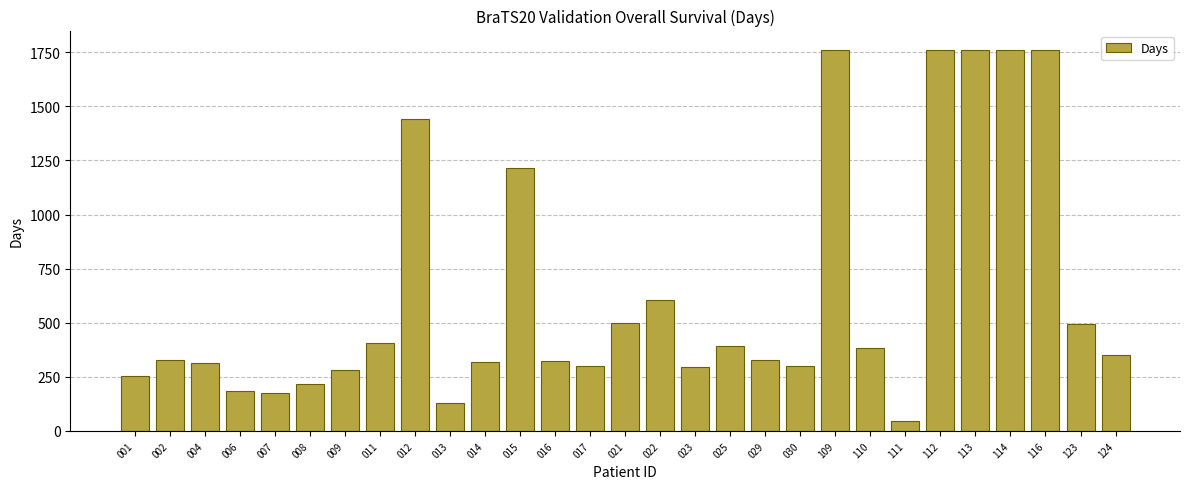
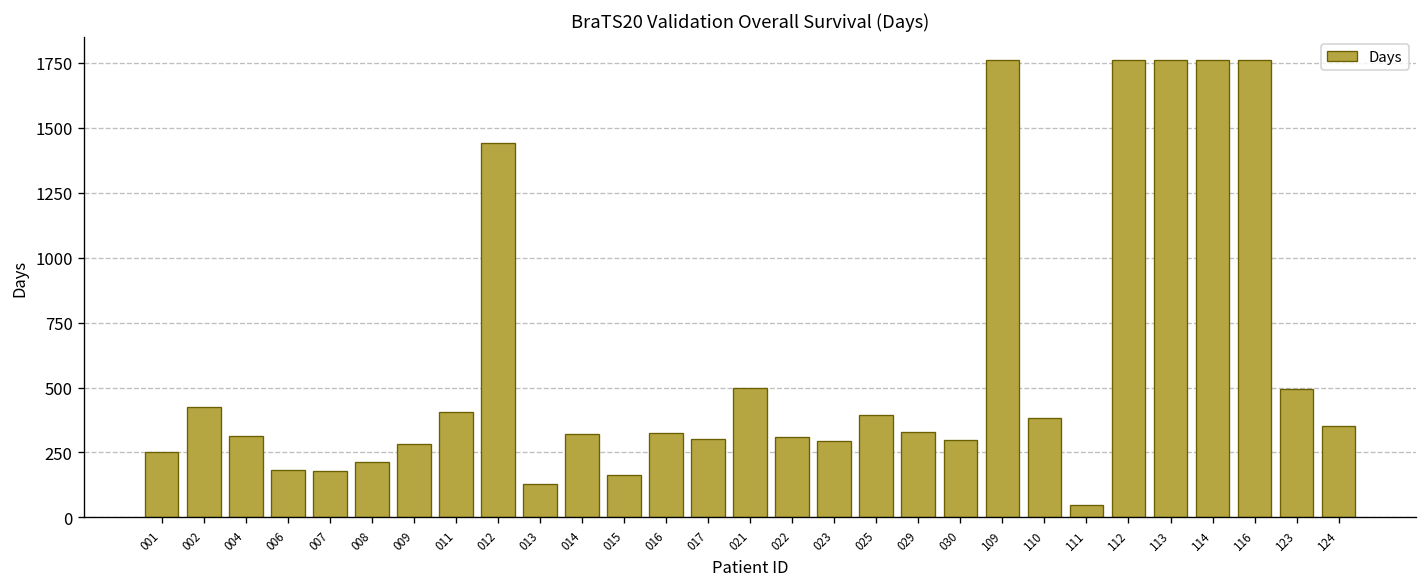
002: 330 -> 430
015: 1220 -> 160
022: 600 -> 310
